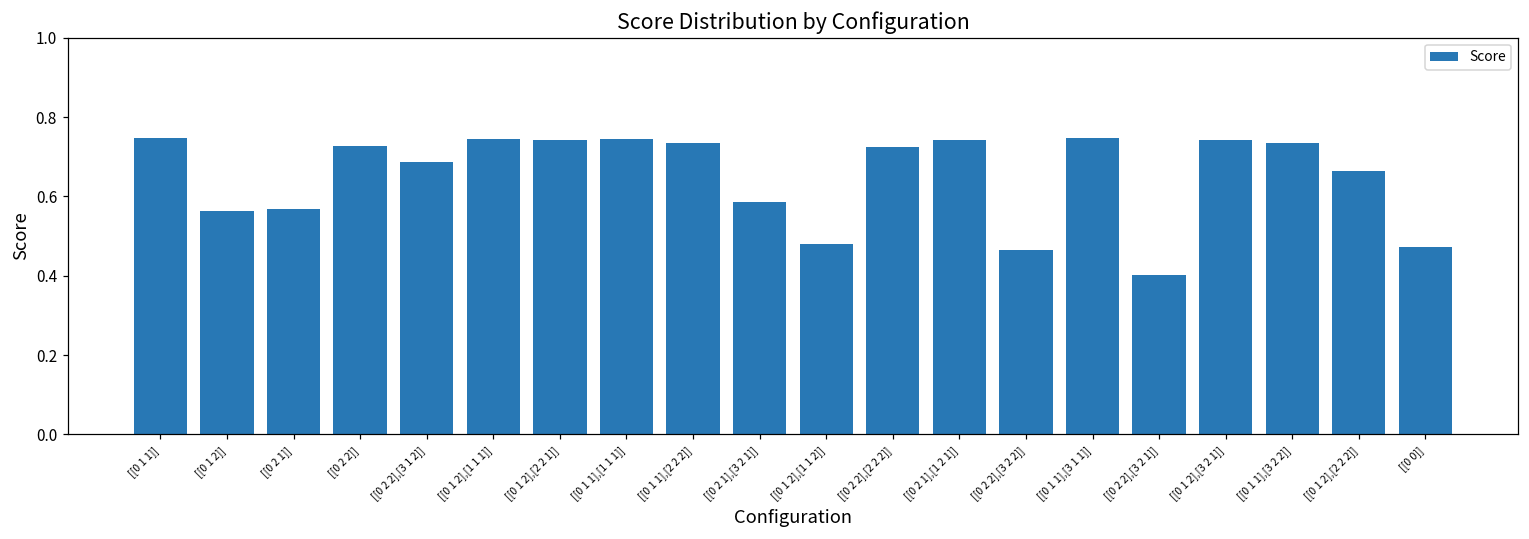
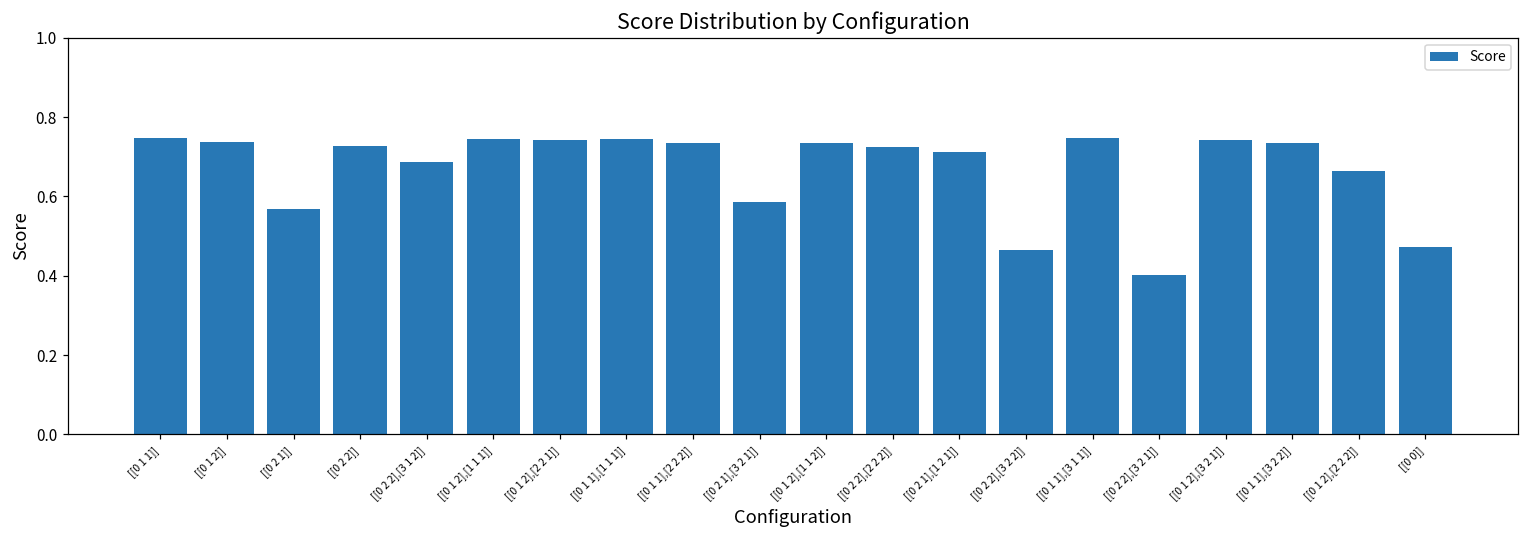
[[0 1 2]]: 0.56 -> 0.74
[[0 1 2],[1 1 2]]: 0.48 -> 0.74
[[0 2 1],[1 2 1]]: 0.74 -> 0.71
